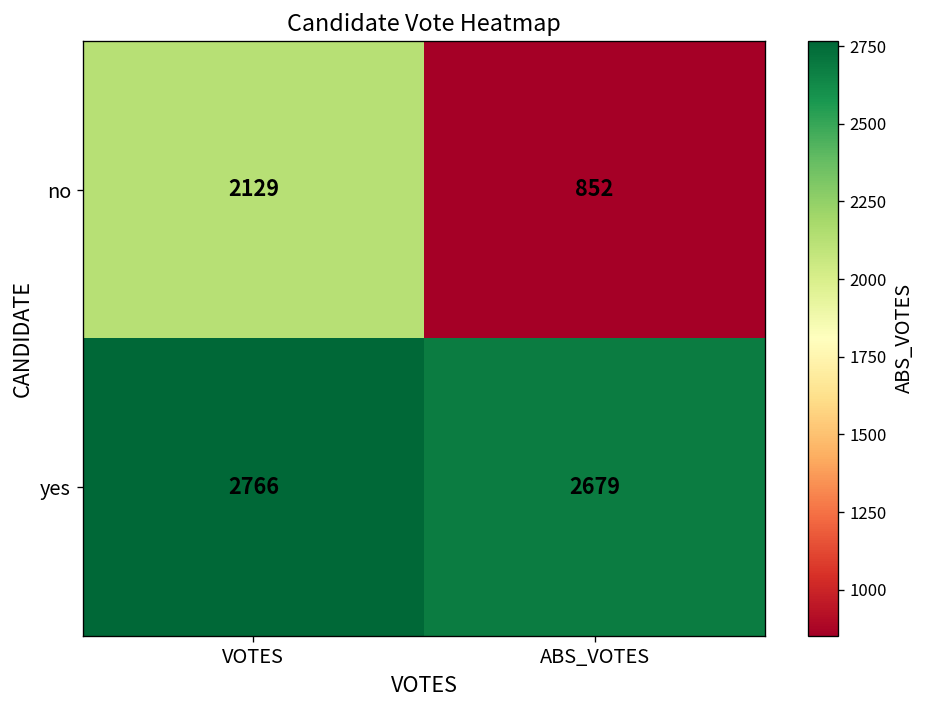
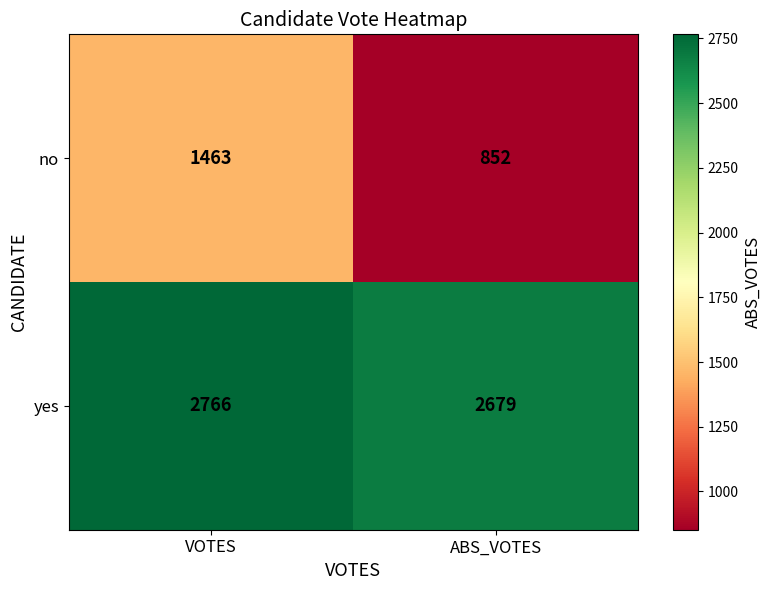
no, VOTES: 2129 -> 1463
